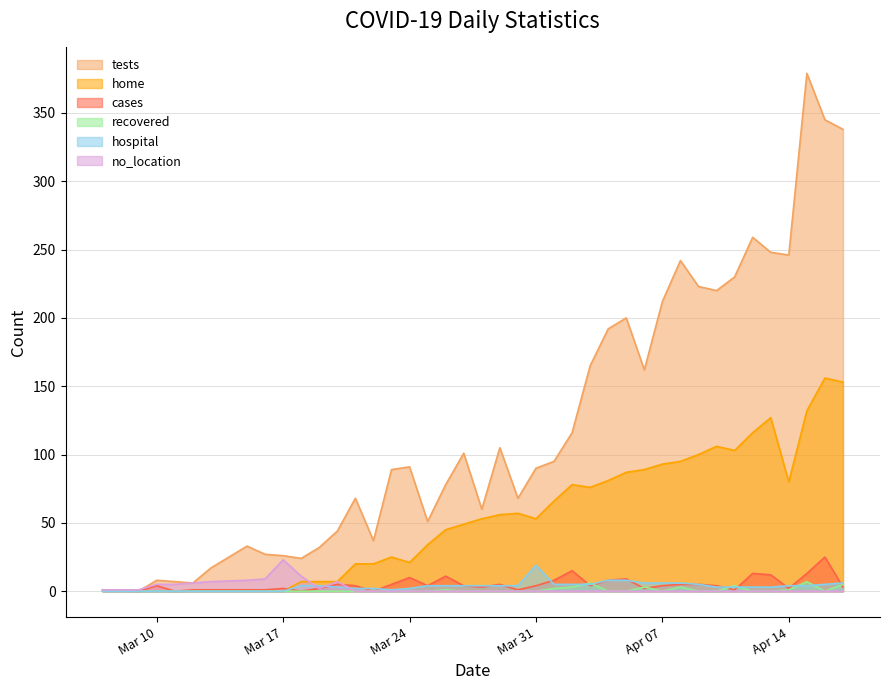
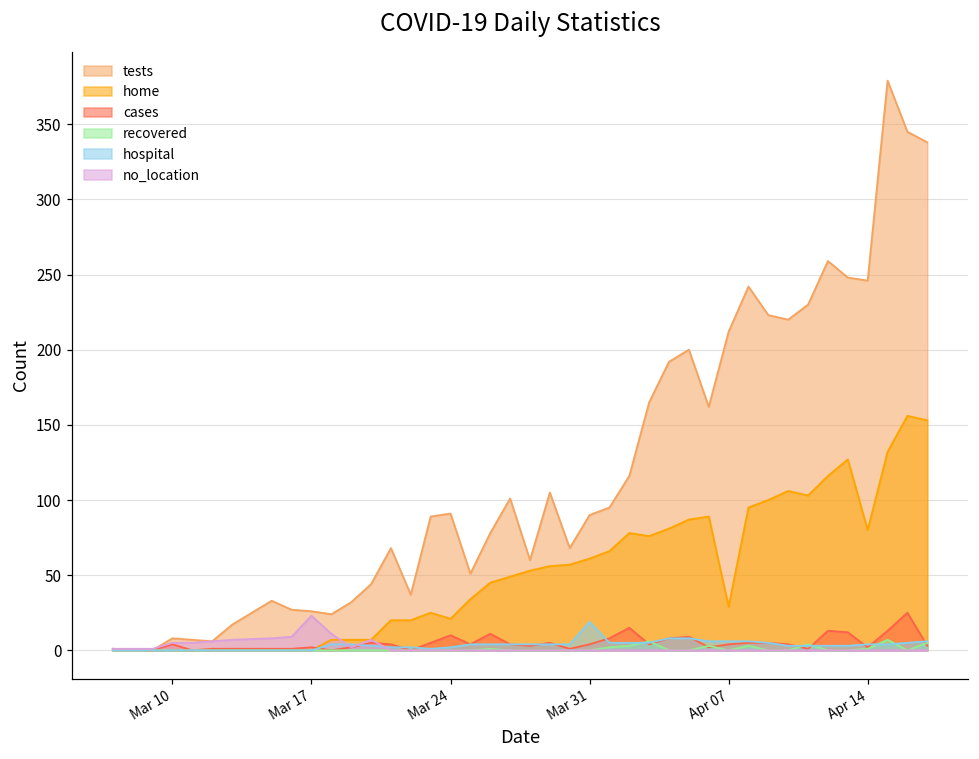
home, Mar 31: 53 -> 61
home, Apr 07: 93 -> 29
